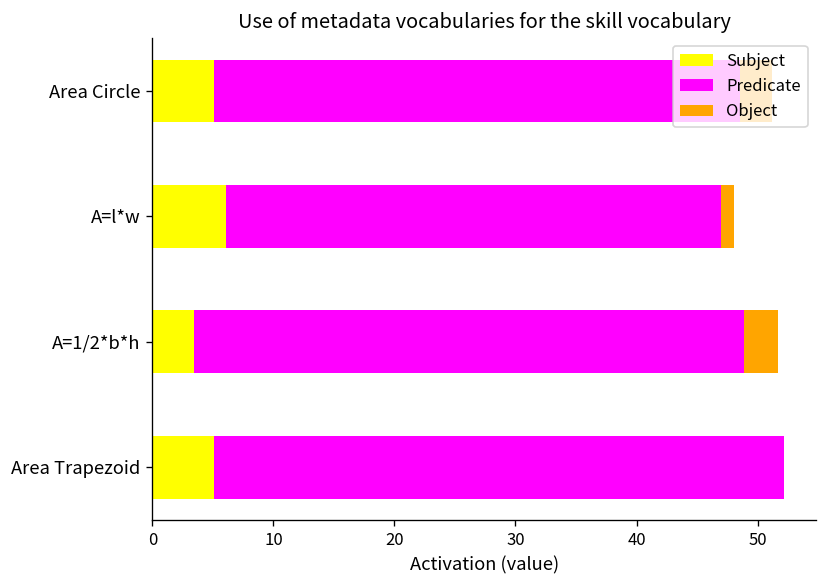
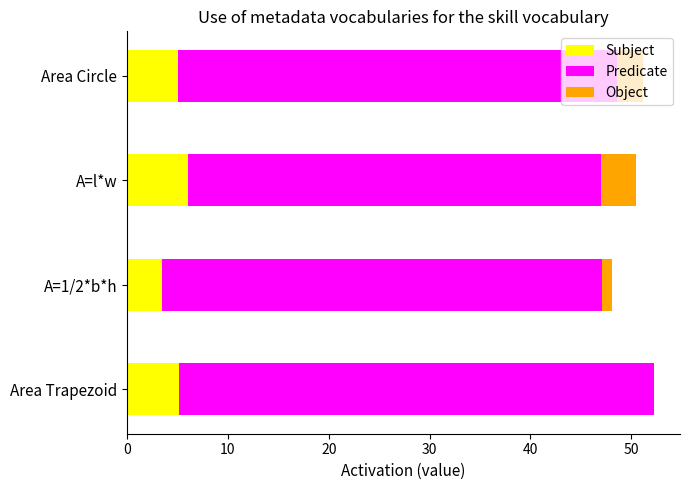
Object, A=l*w: 1.0 -> 3.4
Predicate, A=1/2*b*h: 45.5 -> 43.6
Object, A=1/2*b*h: 2.8 -> 1.0
